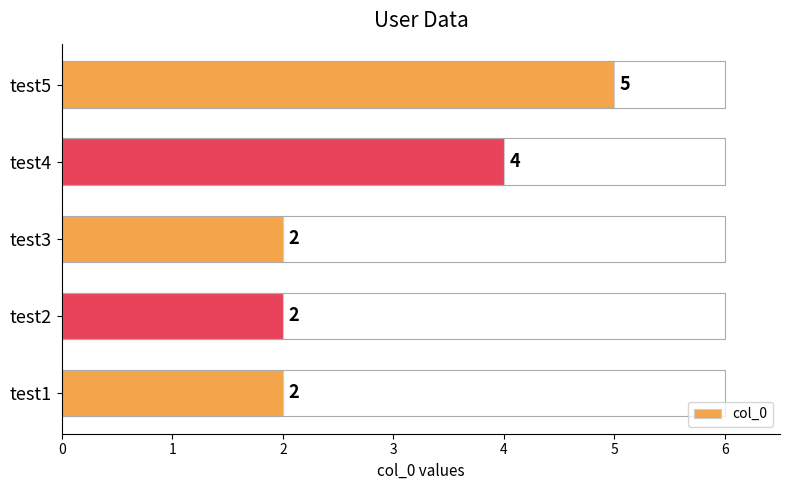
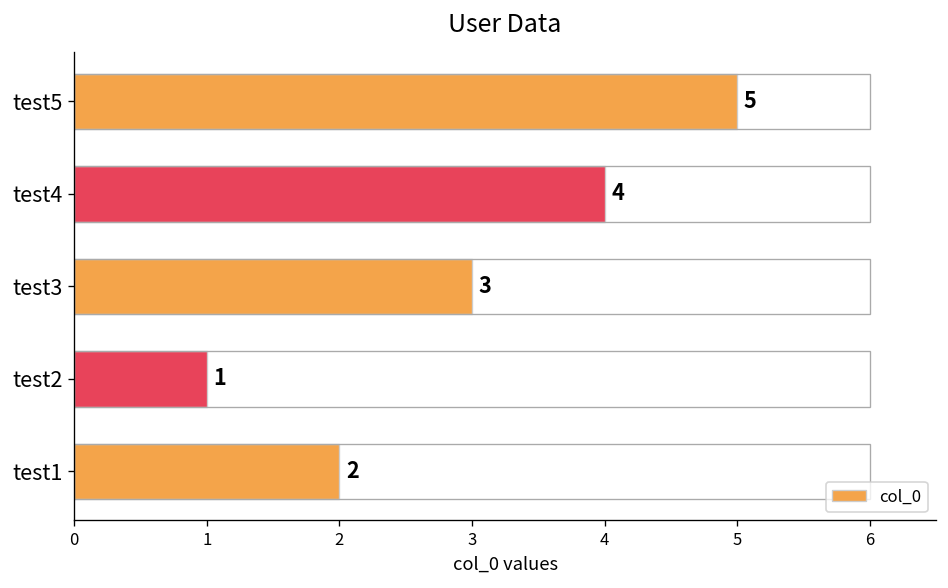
test3: 2 -> 3
test2: 2 -> 1
